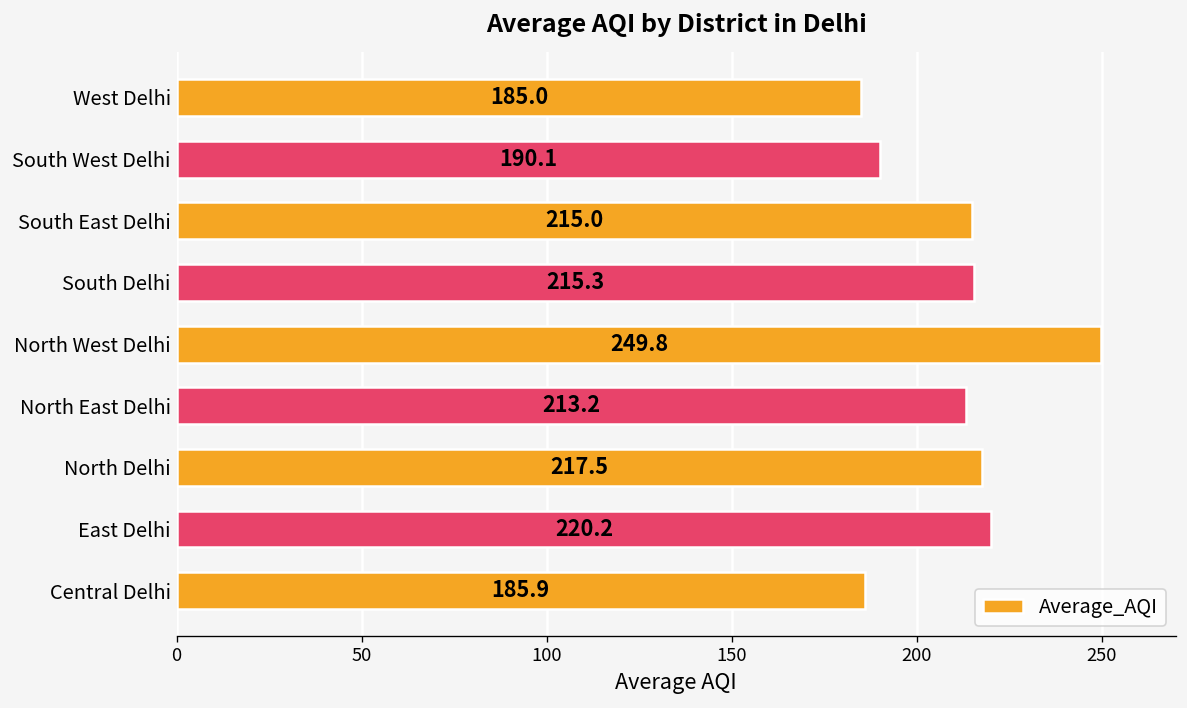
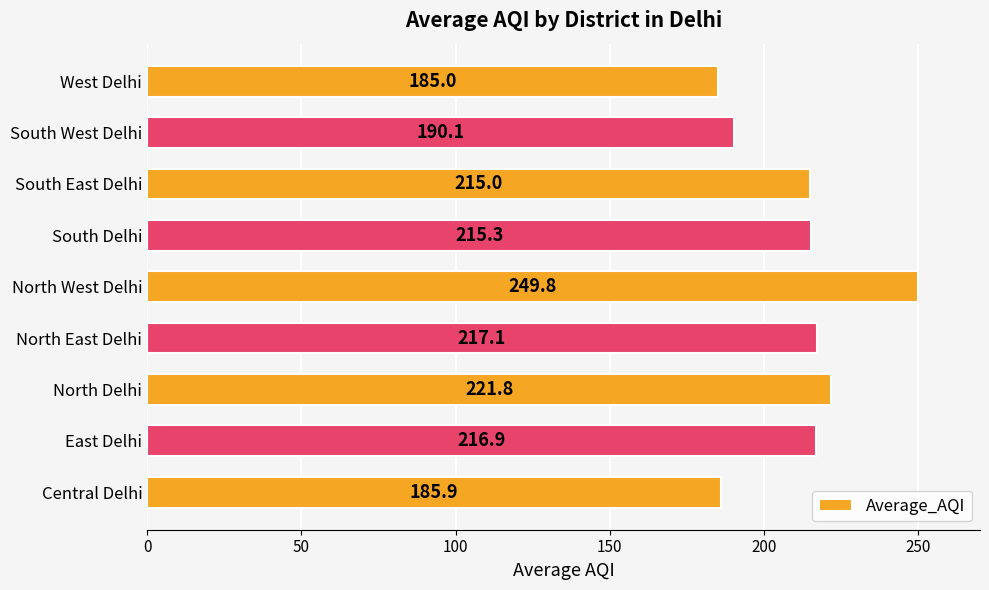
North East Delhi: 213.2 -> 217.1
North Delhi: 217.5 -> 221.8
East Delhi: 220.2 -> 216.9
